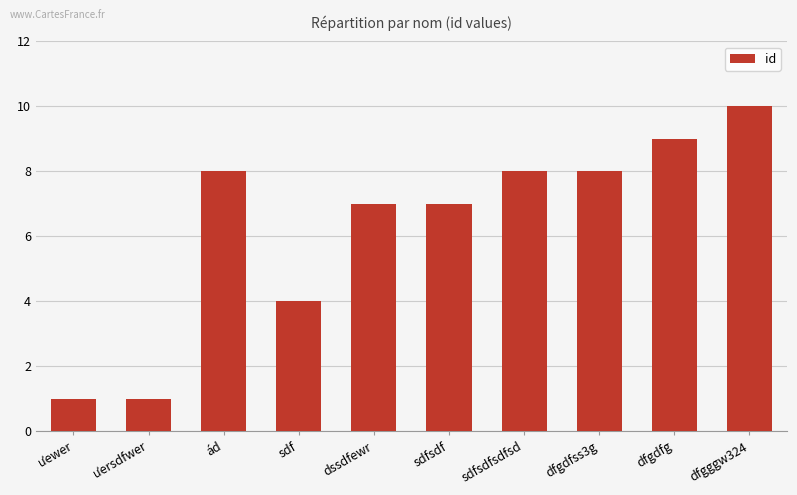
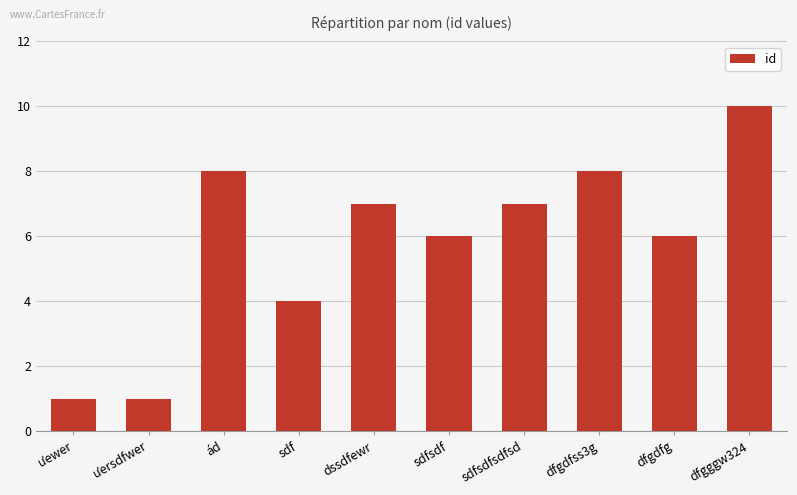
sdfsdf: 7 -> 6
sdfsdfsdfsd: 8 -> 7
dfgdfg: 9 -> 6
